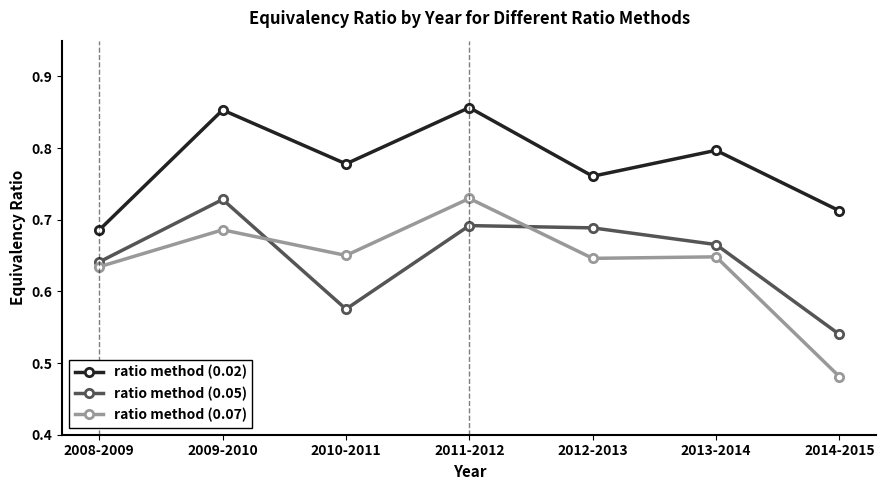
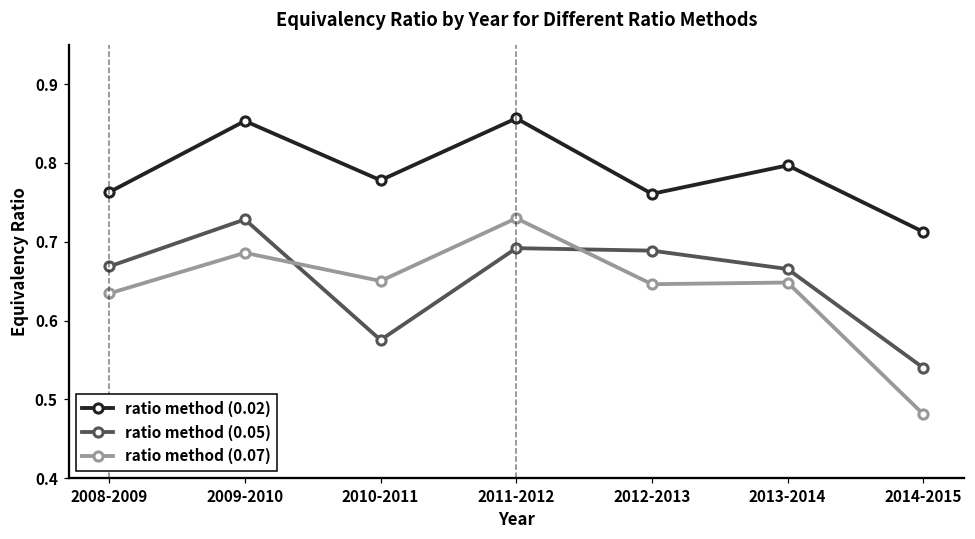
ratio method (0.02), 2008-2009: 0.69 -> 0.76
ratio method (0.05), 2008-2009: 0.64 -> 0.67
